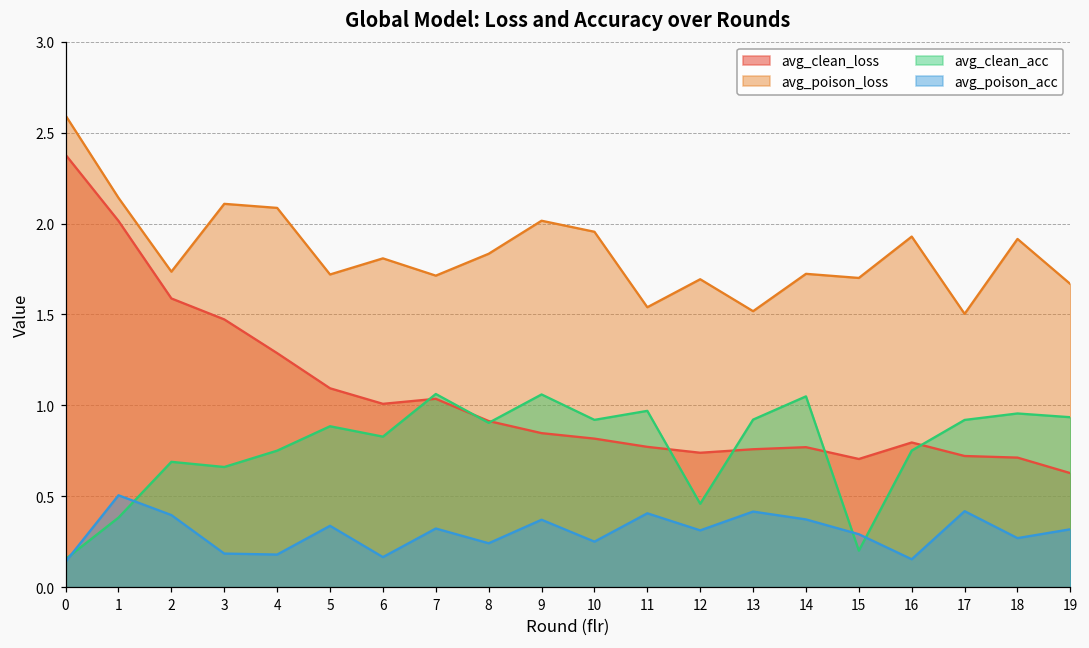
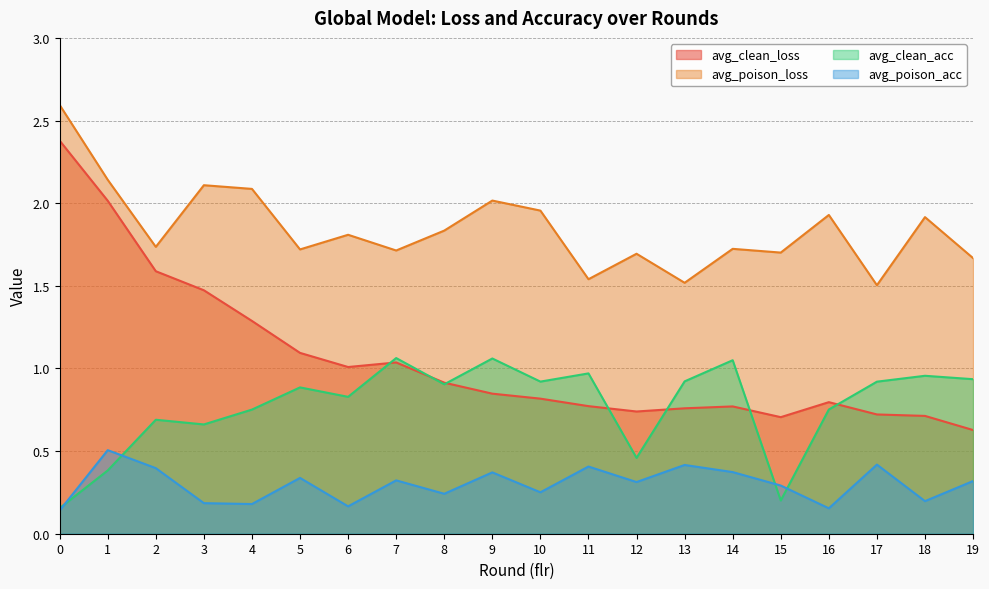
avg_poison_acc, 18: 0.27 -> 0.20
